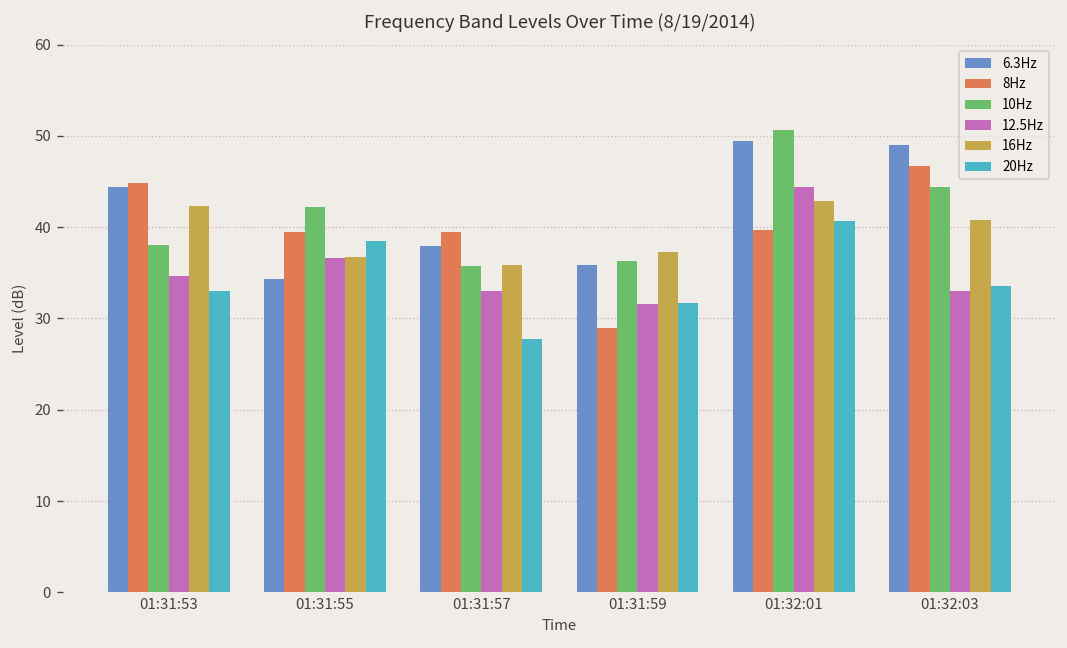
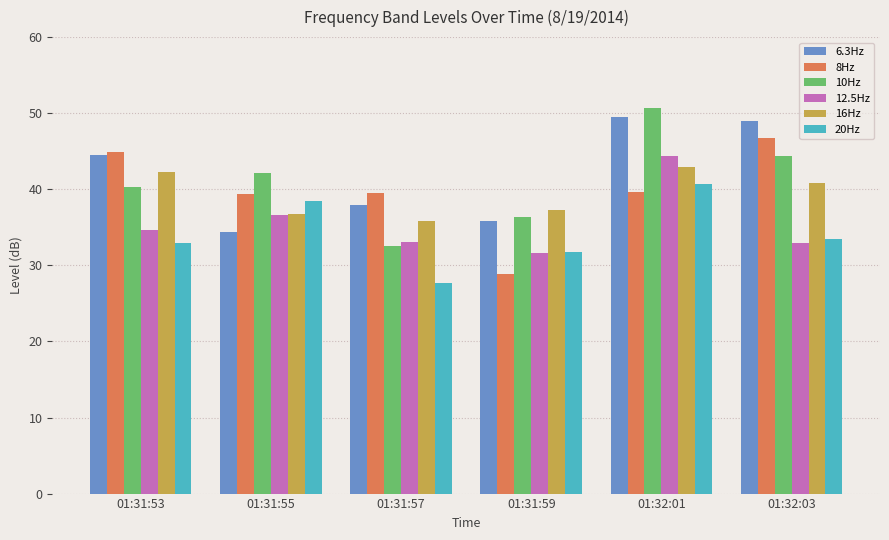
10Hz, 01:31:53: 38 -> 40
10Hz, 01:31:57: 36 -> 33
